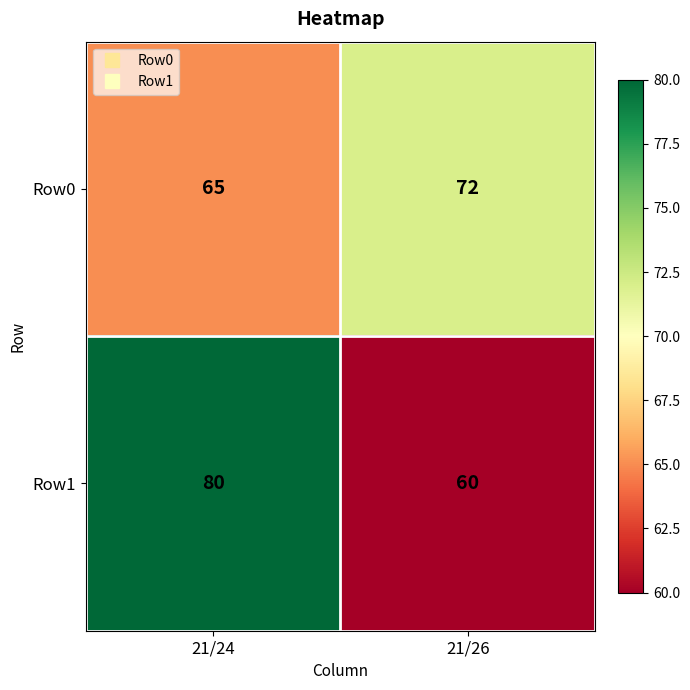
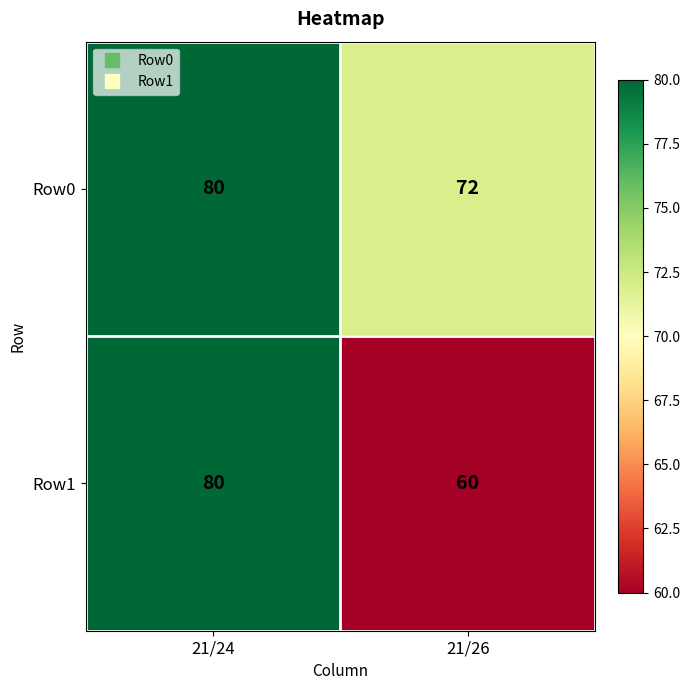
Row0, 21/24: 65 -> 80
